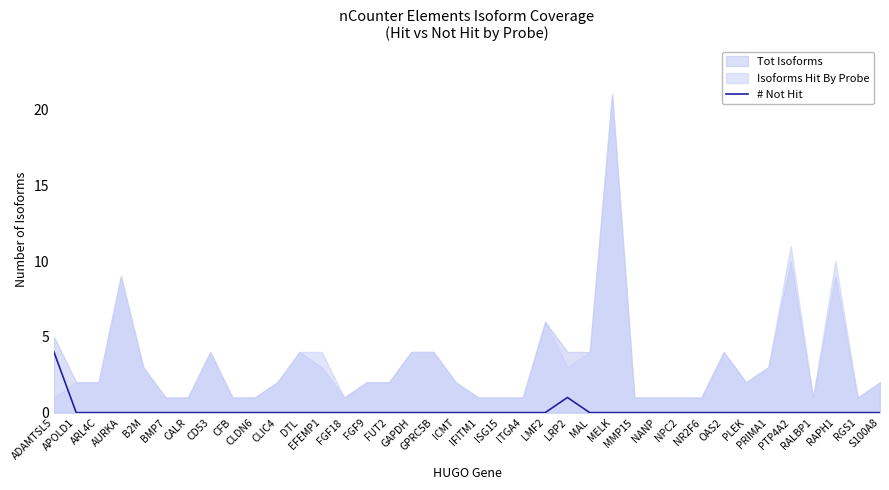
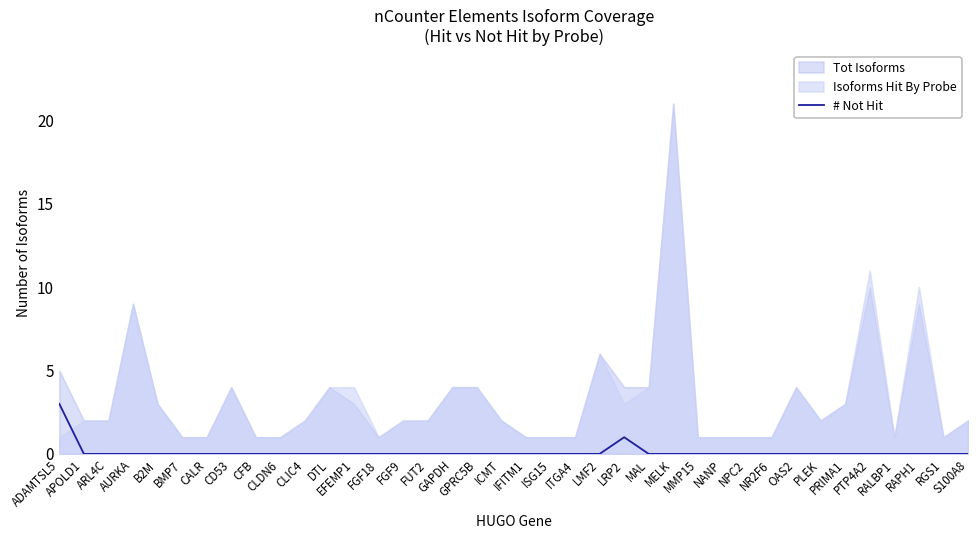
# Not Hit, ADAMTSL5: 4 -> 3
